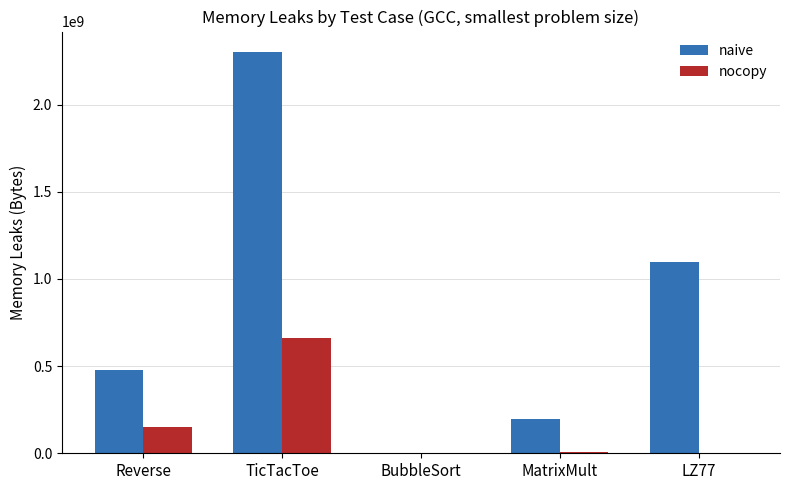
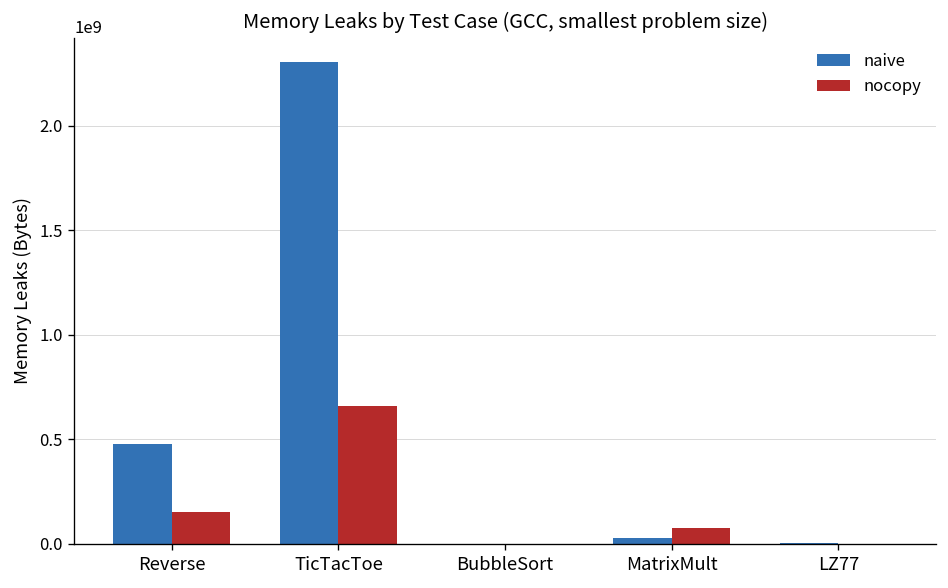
naive, MatrixMult: 200000000 -> 30000000
nocopy, MatrixMult: 10000000 -> 70000000
naive, LZ77: 1100000000 -> 0
